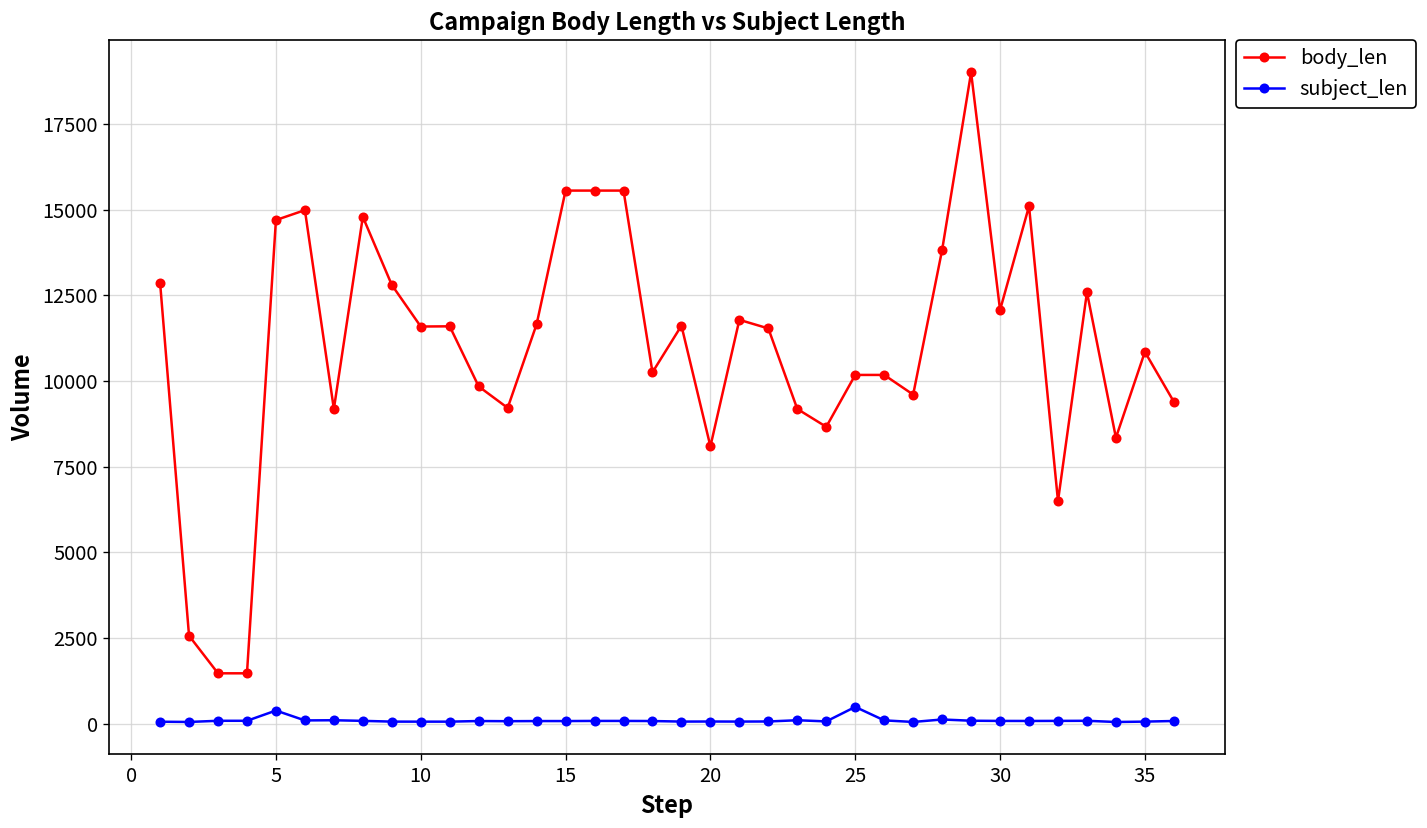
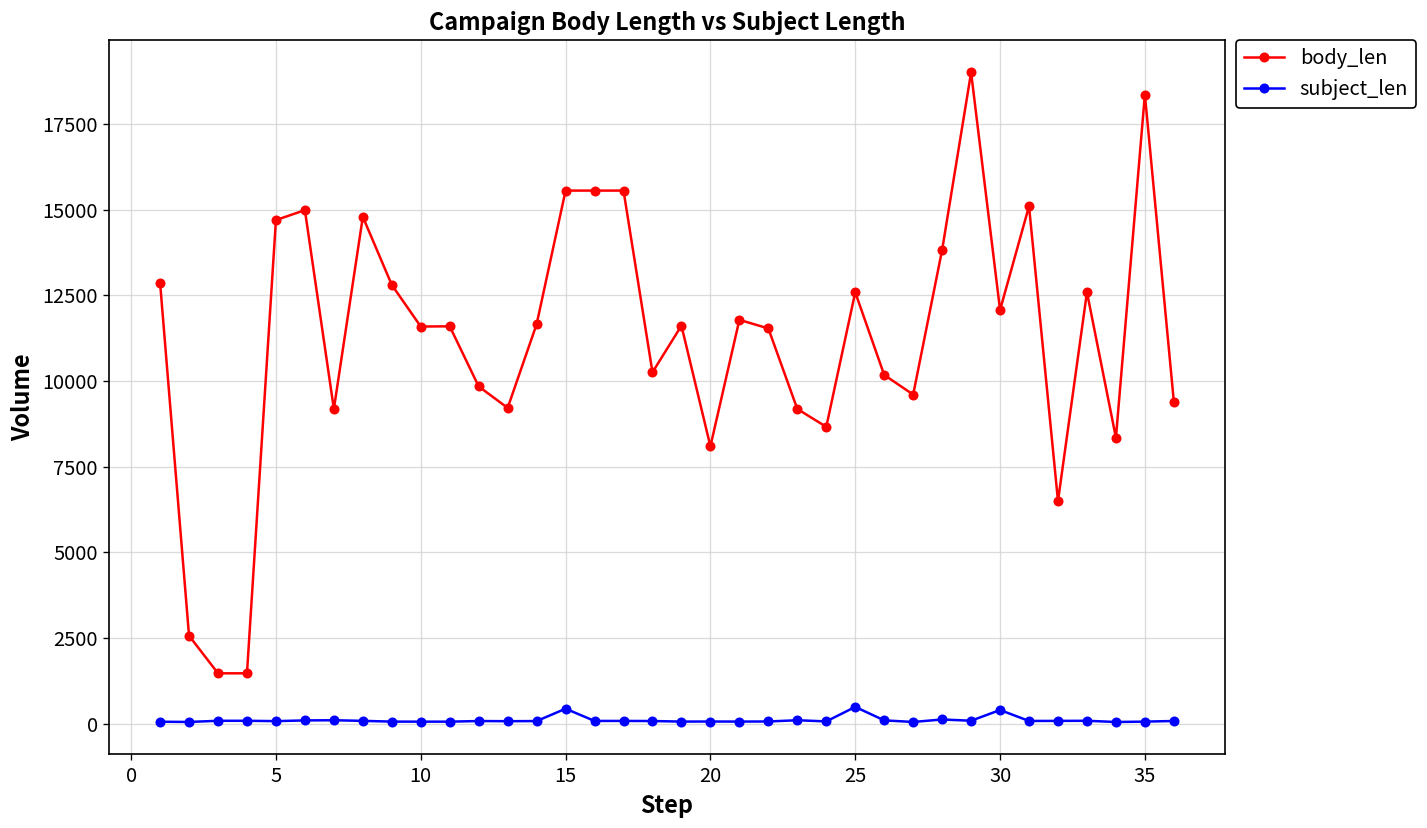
subject_len, 5: 400 -> 100
subject_len, 15: 100 -> 400
body_len, 25: 10200 -> 12600
subject_len, 30: 100 -> 400
body_len, 35: 10800 -> 18400
